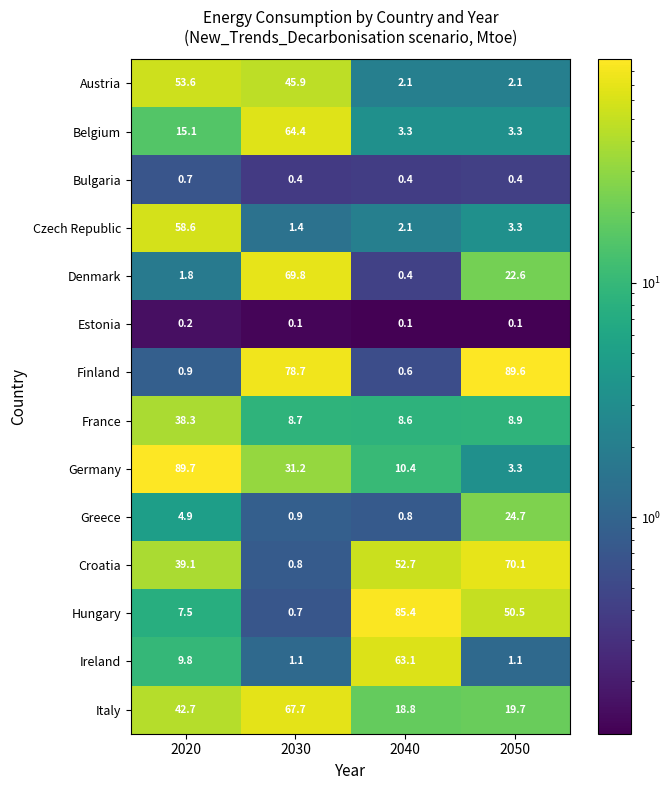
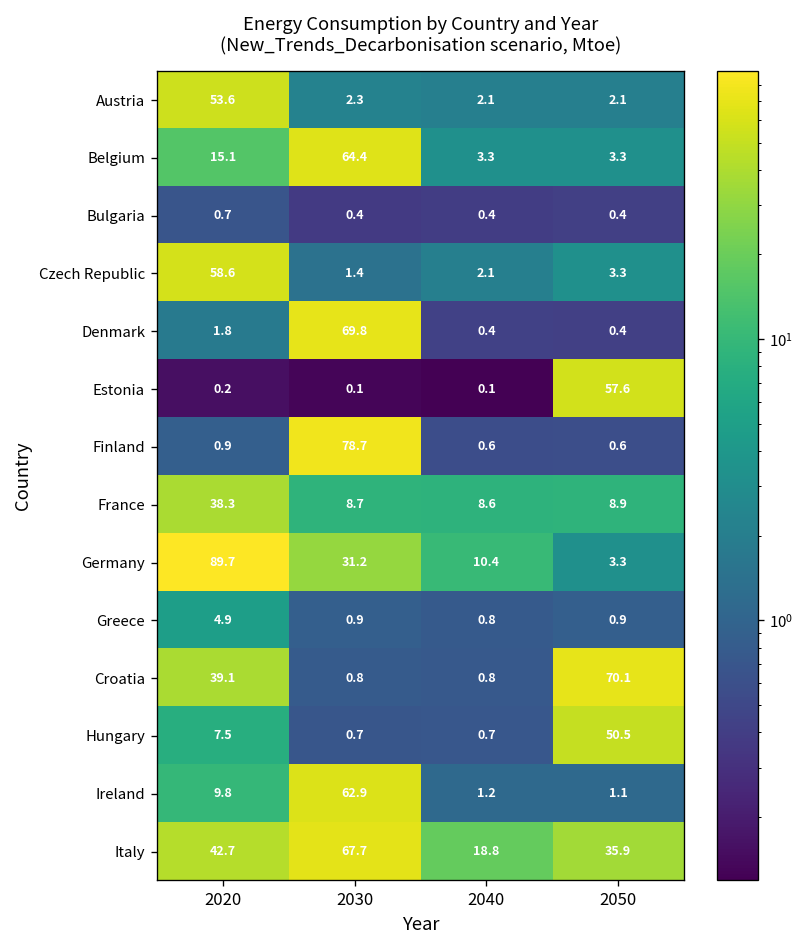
Austria, 2030: 45.9 -> 2.3
Denmark, 2050: 22.6 -> 0.4
Estonia, 2050: 0.1 -> 57.6
Finland, 2050: 89.6 -> 0.6
Greece, 2050: 24.7 -> 0.9
Croatia, 2040: 52.7 -> 0.8
Hungary, 2040: 85.4 -> 0.7
Ireland, 2030: 1.1 -> 62.9
Ireland, 2040: 63.1 -> 1.2
Italy, 2050: 19.7 -> 35.9
